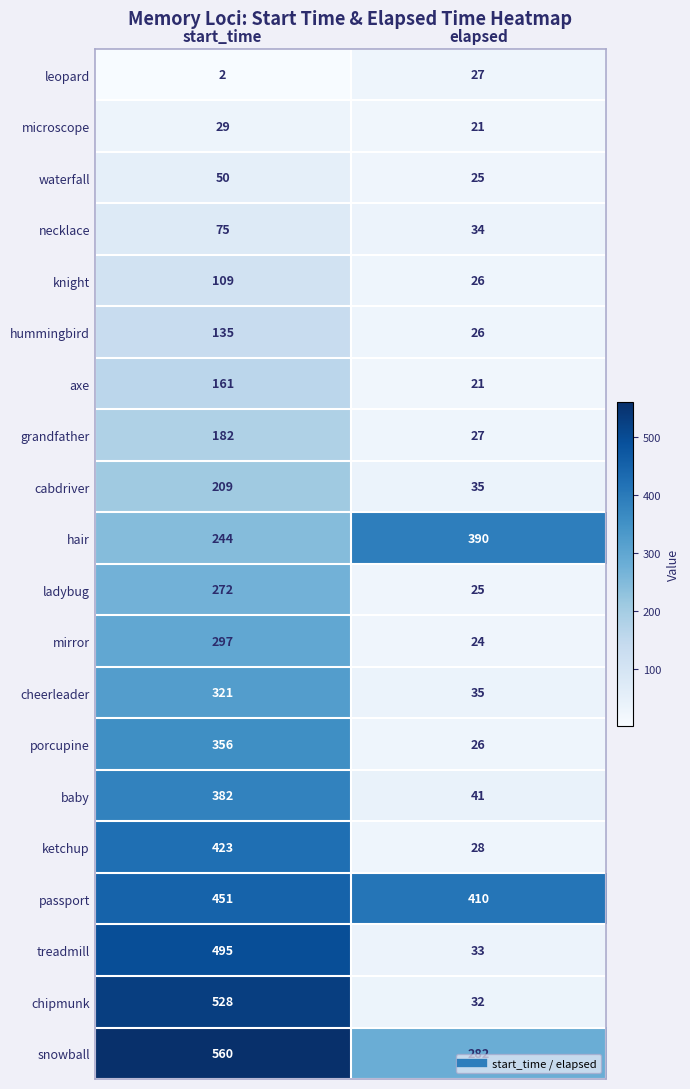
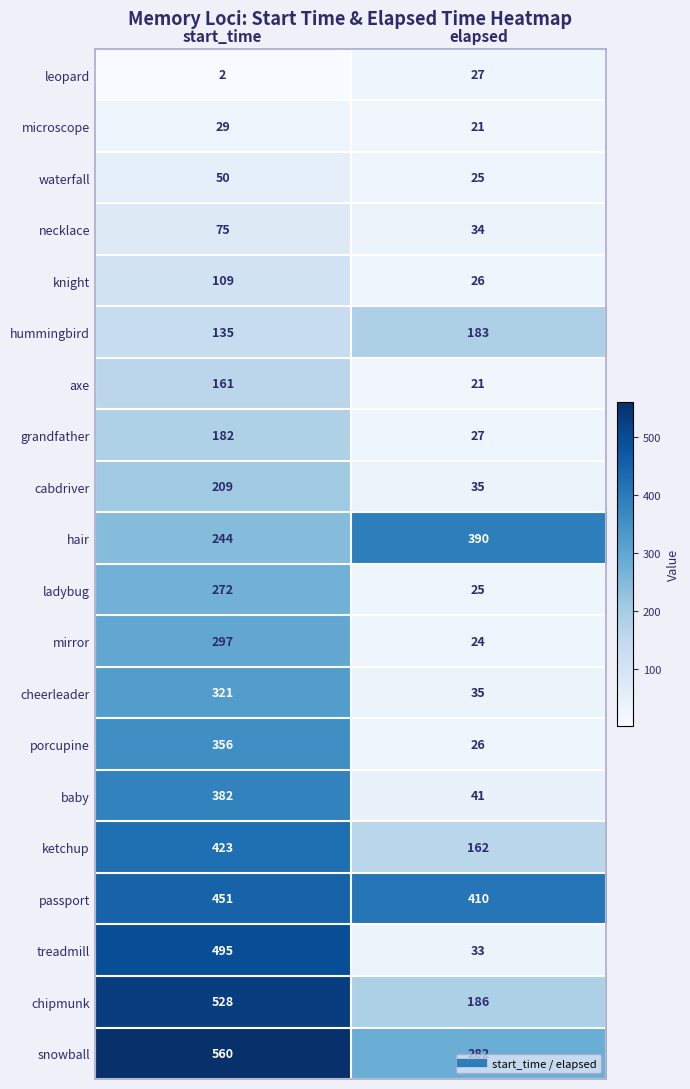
hummingbird, elapsed: 26 -> 183
ketchup, elapsed: 28 -> 162
chipmunk, elapsed: 32 -> 186
